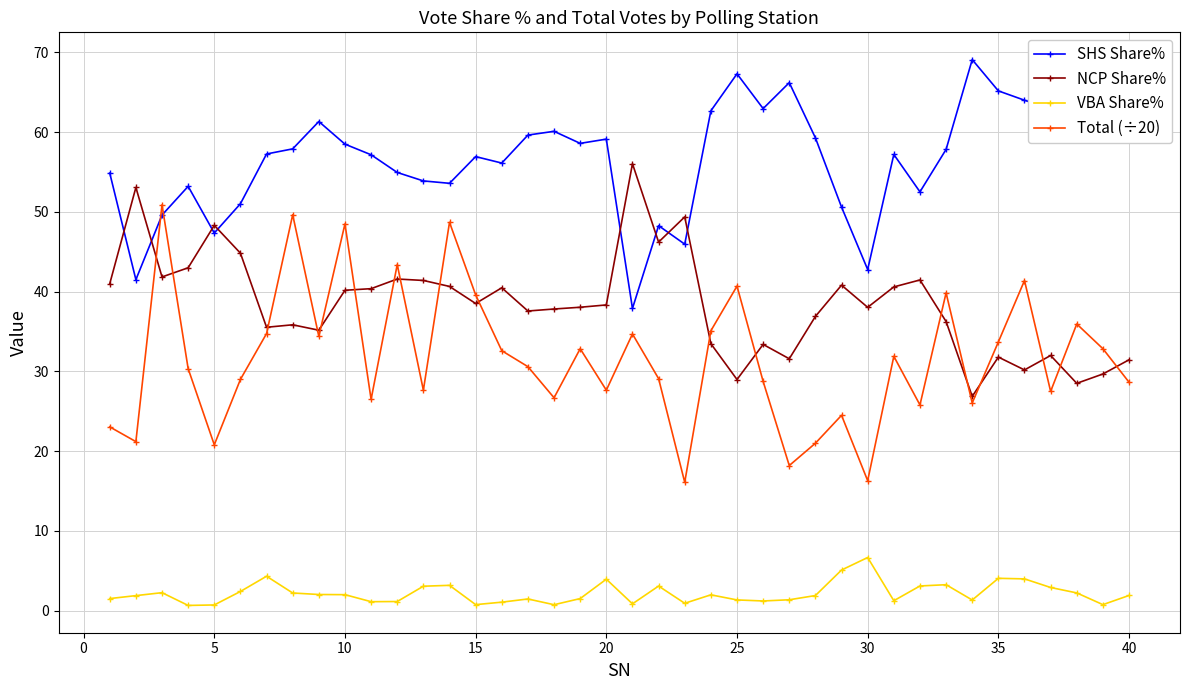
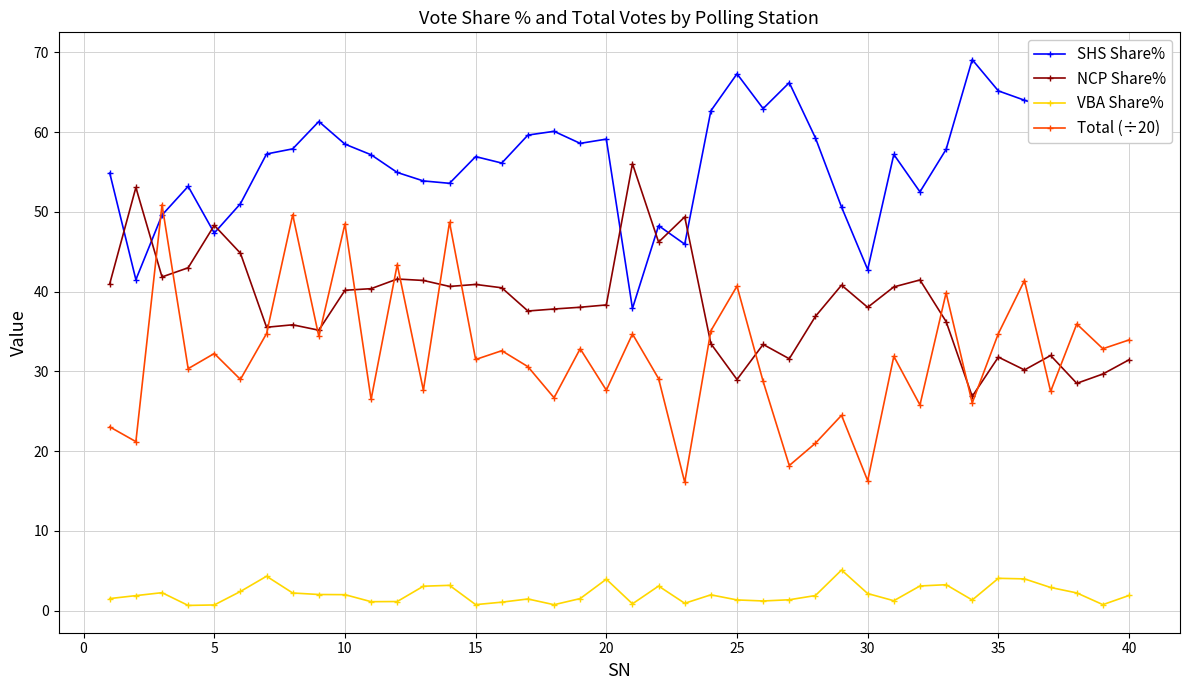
Total (÷20), 5: 21 -> 32
NCP Share%, 15: 39 -> 41
Total (÷20), 15: 40 -> 32
VBA Share%, 30: 7 -> 2
Total (÷20), 35: 34 -> 35
Total (÷20), 40: 29 -> 34
